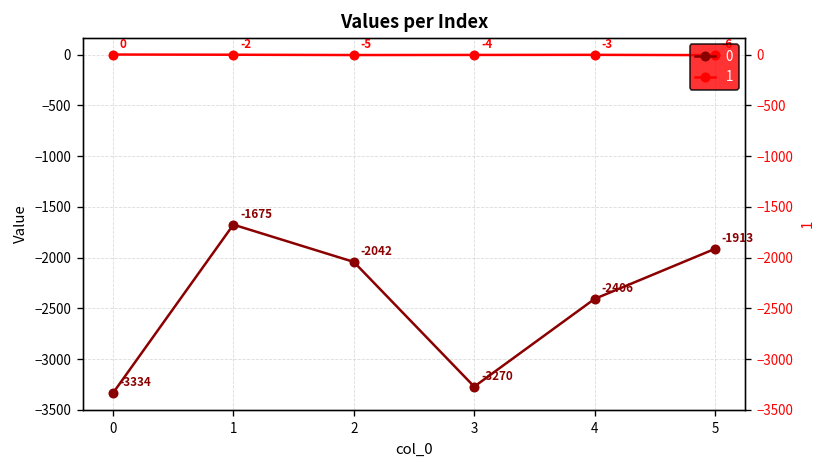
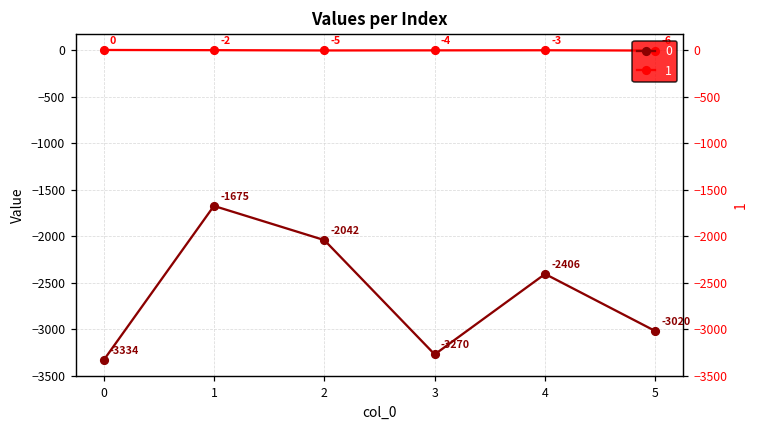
0, 5: -1913 -> -3020
